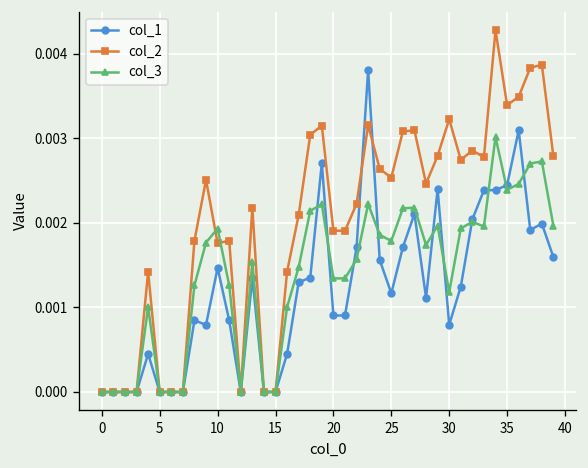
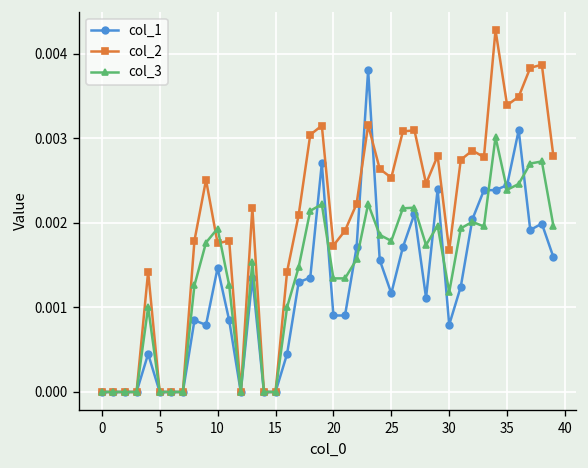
col_2, 20: 0.0019 -> 0.0017
col_2, 30: 0.0032 -> 0.0017
